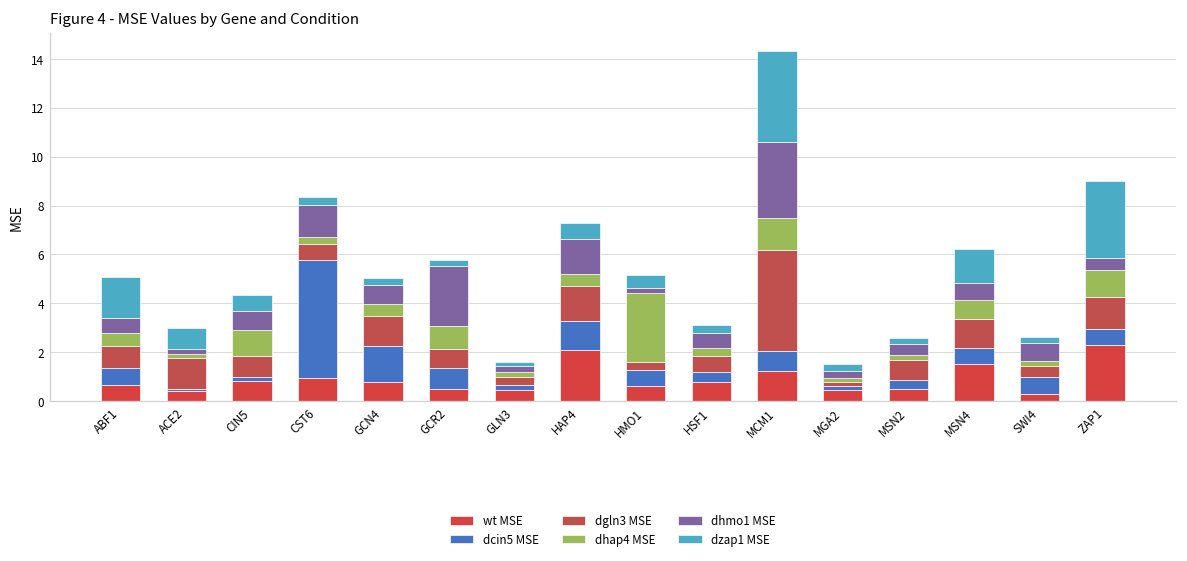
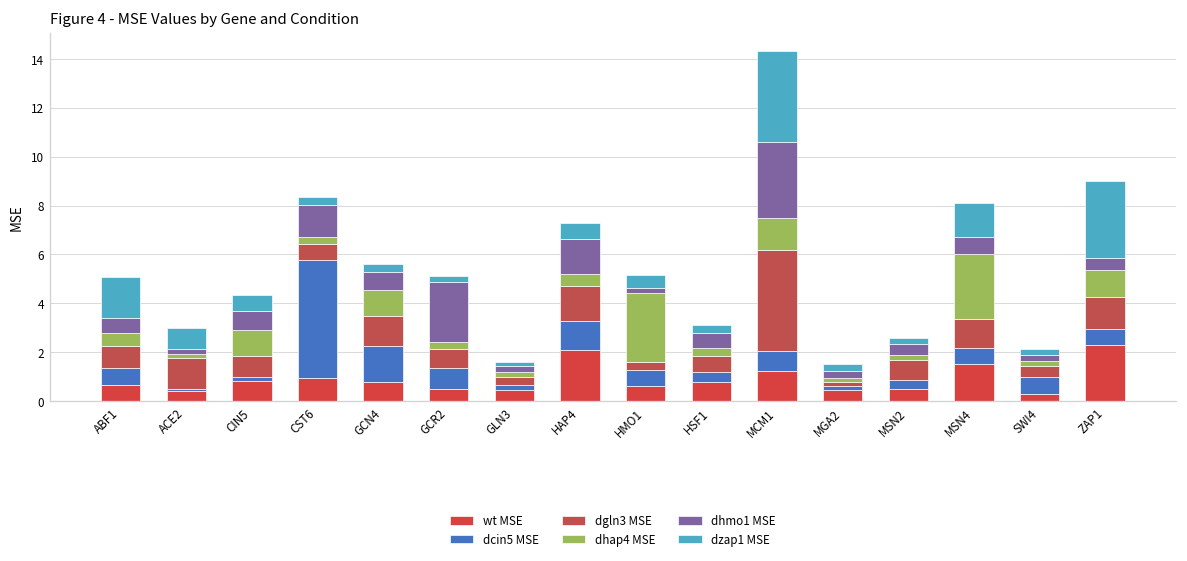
dhap4 MSE, GCN4: 0.5 -> 1.1
dhap4 MSE, GCR2: 0.9 -> 0.3
dhap4 MSE, MSN4: 0.8 -> 2.7
dhmo1 MSE, SWI4: 0.7 -> 0.2
